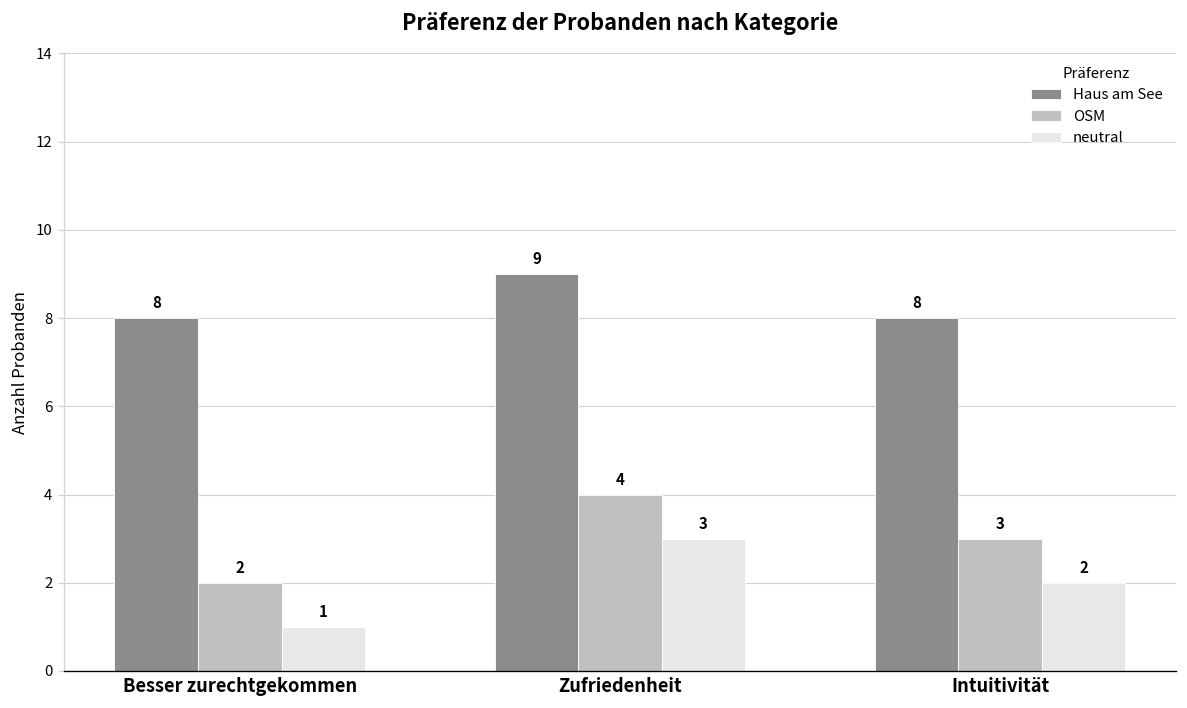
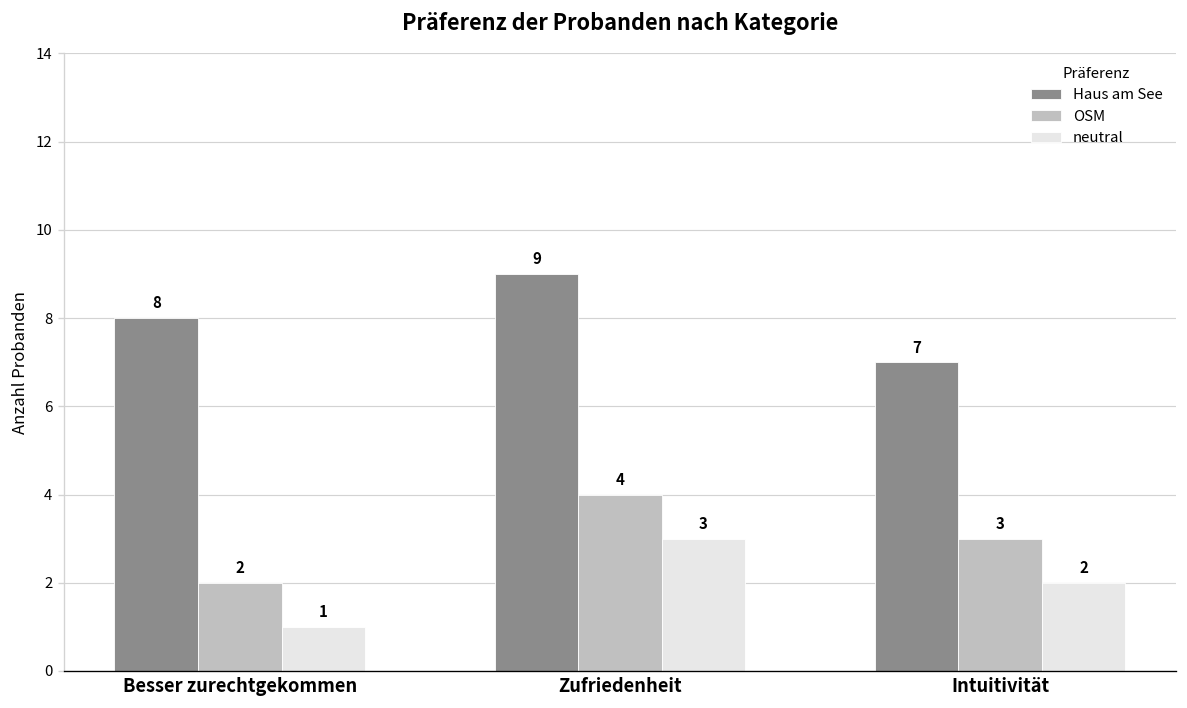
Haus am See, Intuitivität: 8 -> 7
